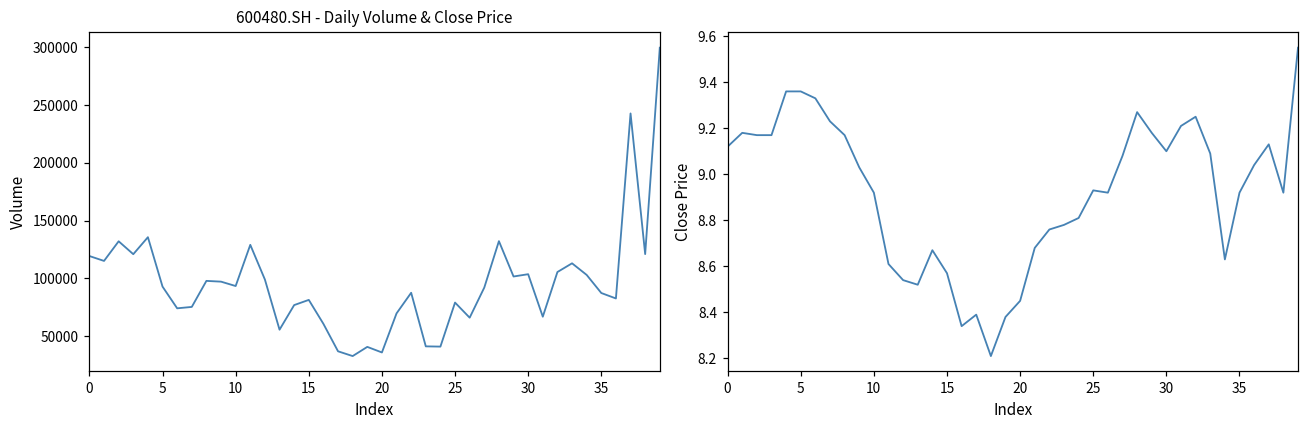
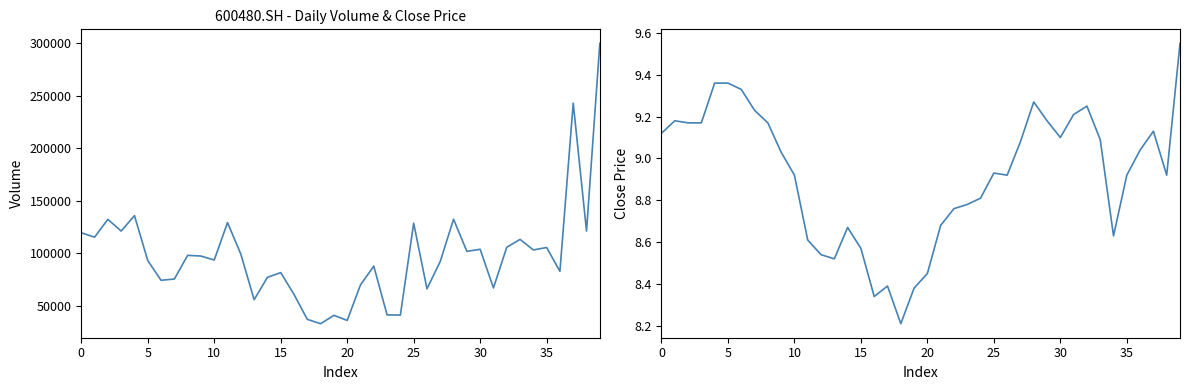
600480.SH - Daily Volume & Close Price, 25: 79000 -> 128000
600480.SH - Daily Volume & Close Price, 35: 87000 -> 105000
